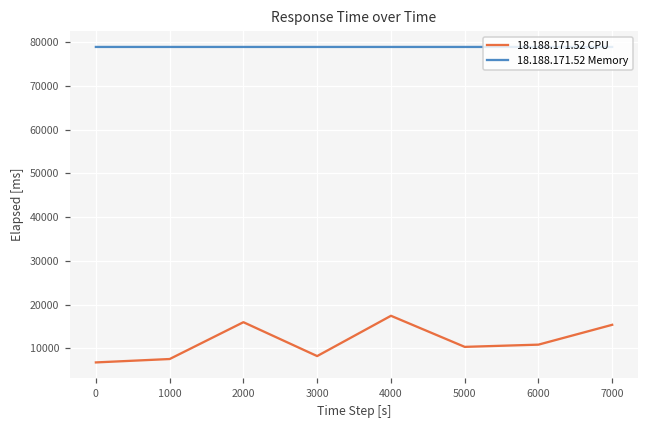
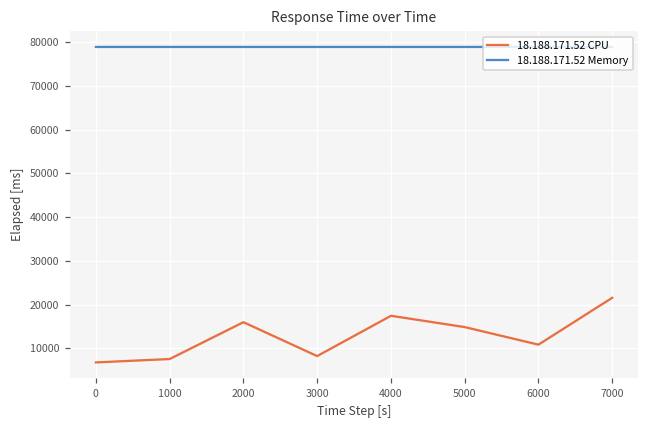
18.188.171.52 CPU, 5000: 10000 -> 15000
18.188.171.52 CPU, 7000: 15000 -> 22000
